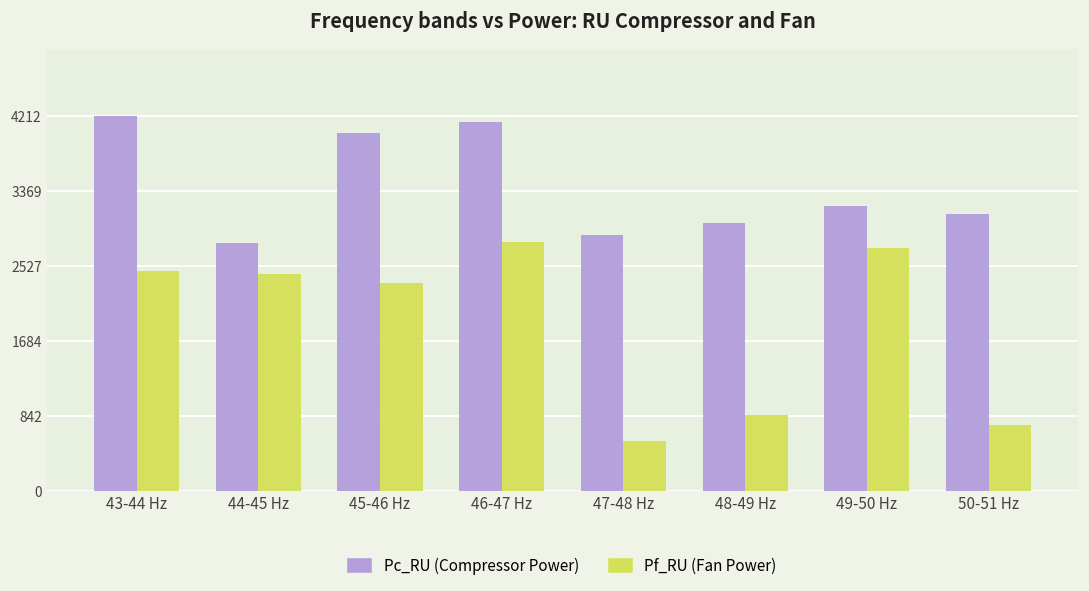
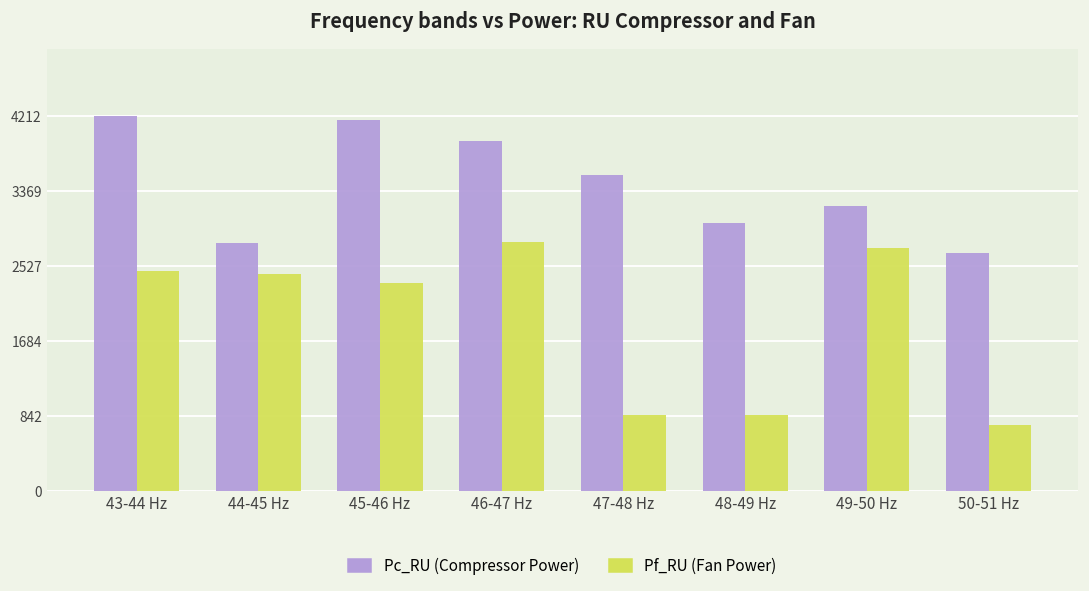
Pc_RU (Compressor Power), 45-46 Hz: 4000 -> 4200
Pc_RU (Compressor Power), 46-47 Hz: 4100 -> 3900
Pc_RU (Compressor Power), 47-48 Hz: 2900 -> 3600
Pf_RU (Fan Power), 47-48 Hz: 600 -> 900
Pc_RU (Compressor Power), 50-51 Hz: 3100 -> 2700
